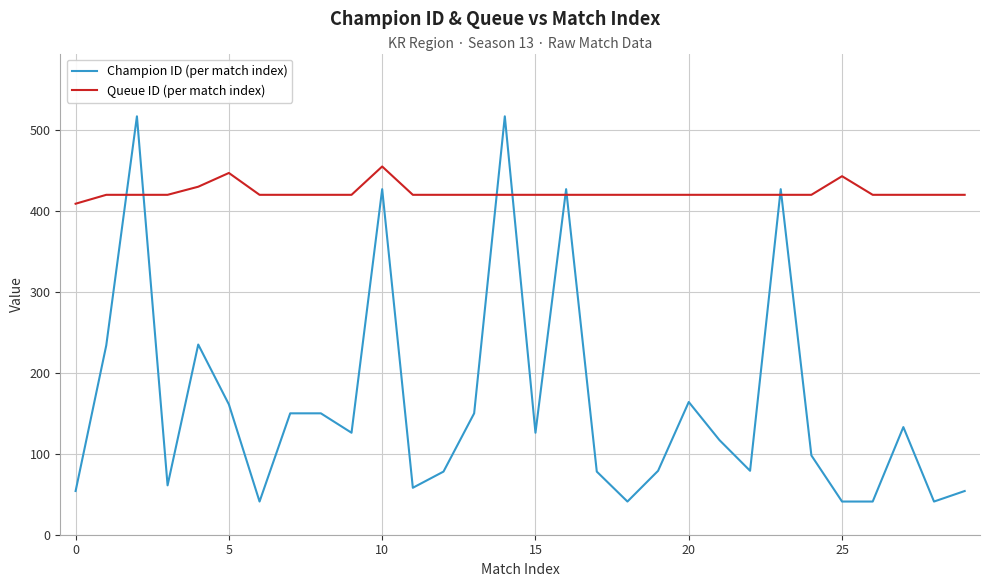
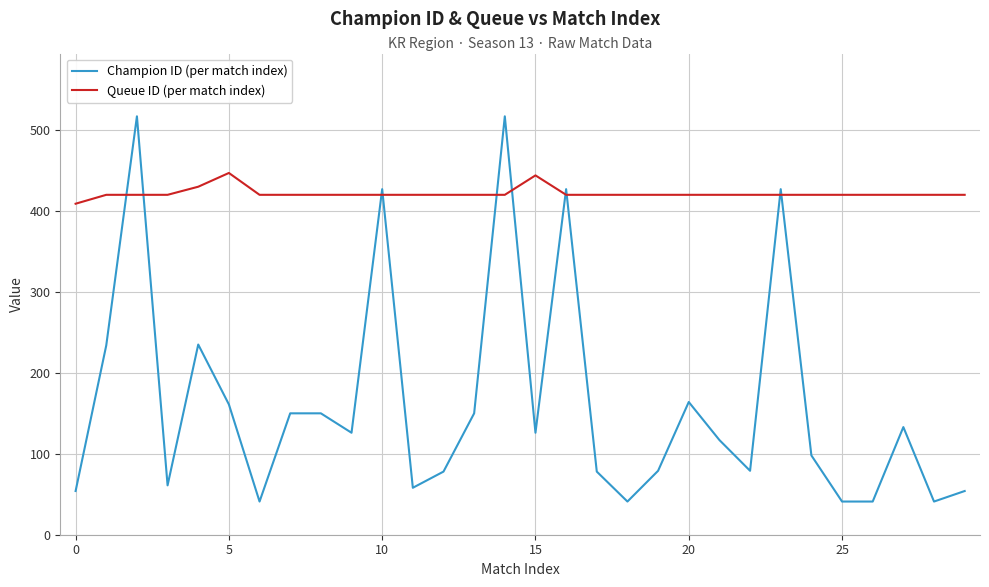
Queue ID (per match index), 10: 460 -> 420
Queue ID (per match index), 15: 420 -> 440
Queue ID (per match index), 25: 440 -> 420
